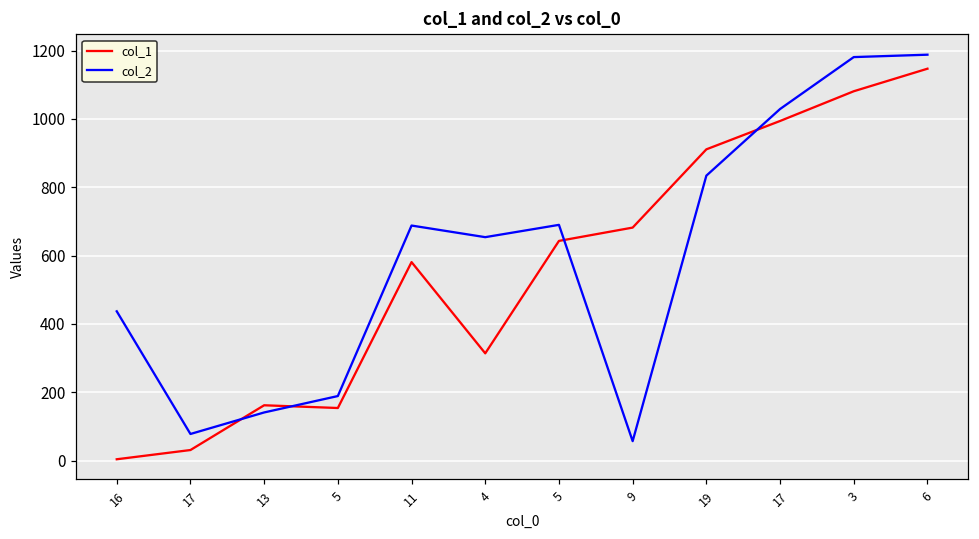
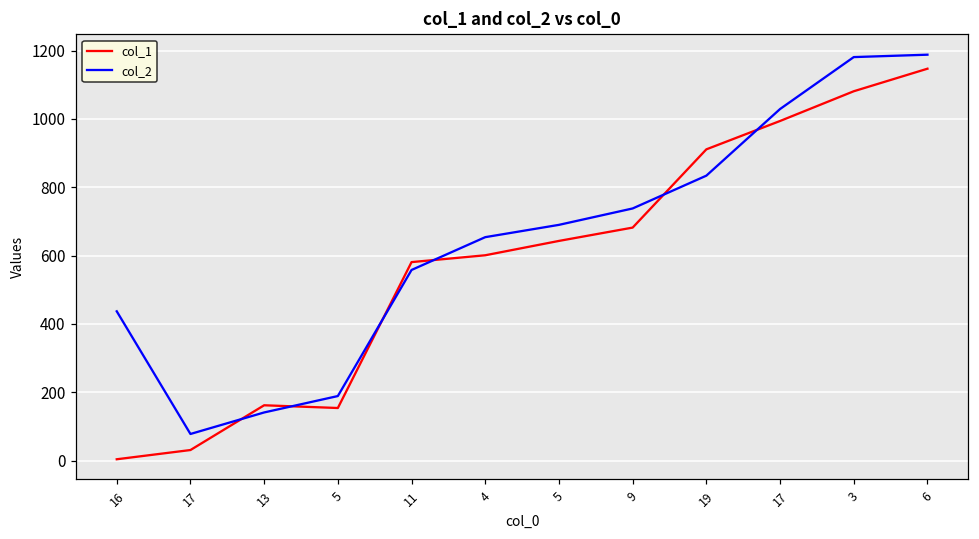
col_2, 11: 690 -> 560
col_1, 4: 310 -> 600
col_2, 9: 60 -> 740
